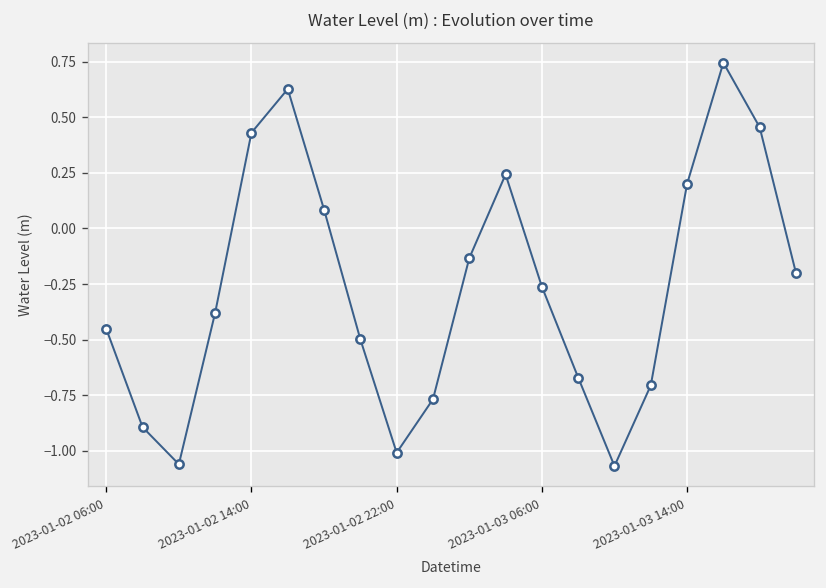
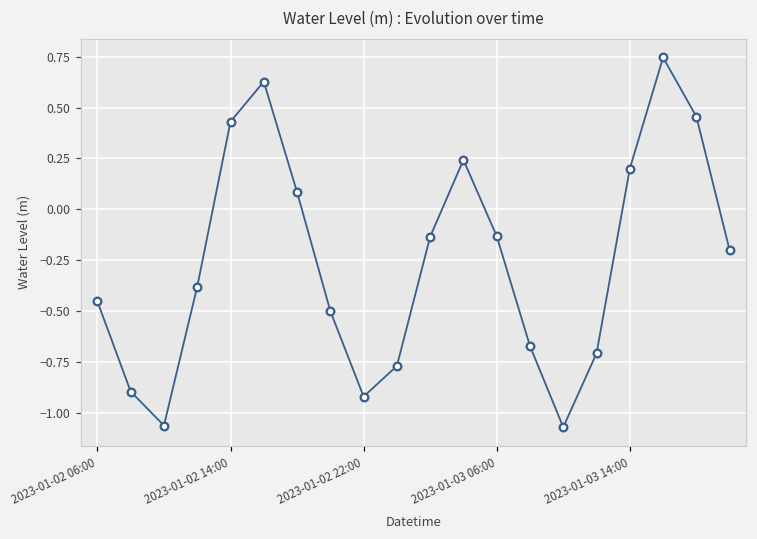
2023-01-02 22:00: -1.01 -> -0.92
2023-01-03 06:00: -0.26 -> -0.13
